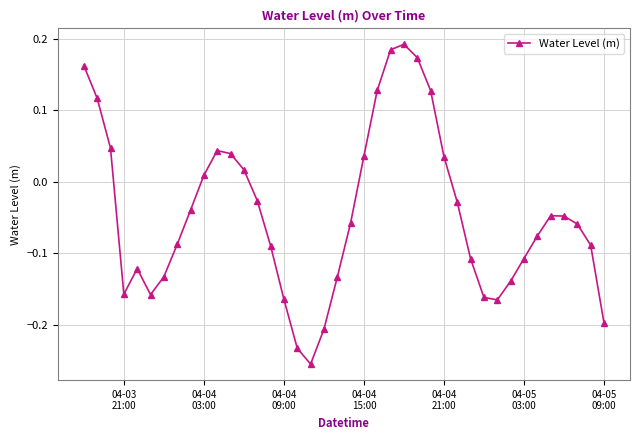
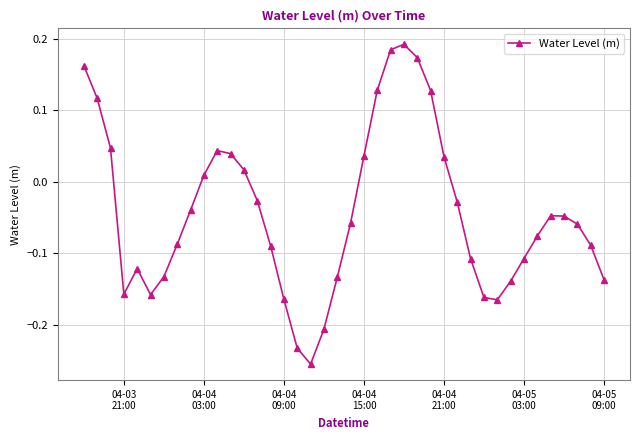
04-05 09:00: -0.20 -> -0.14
